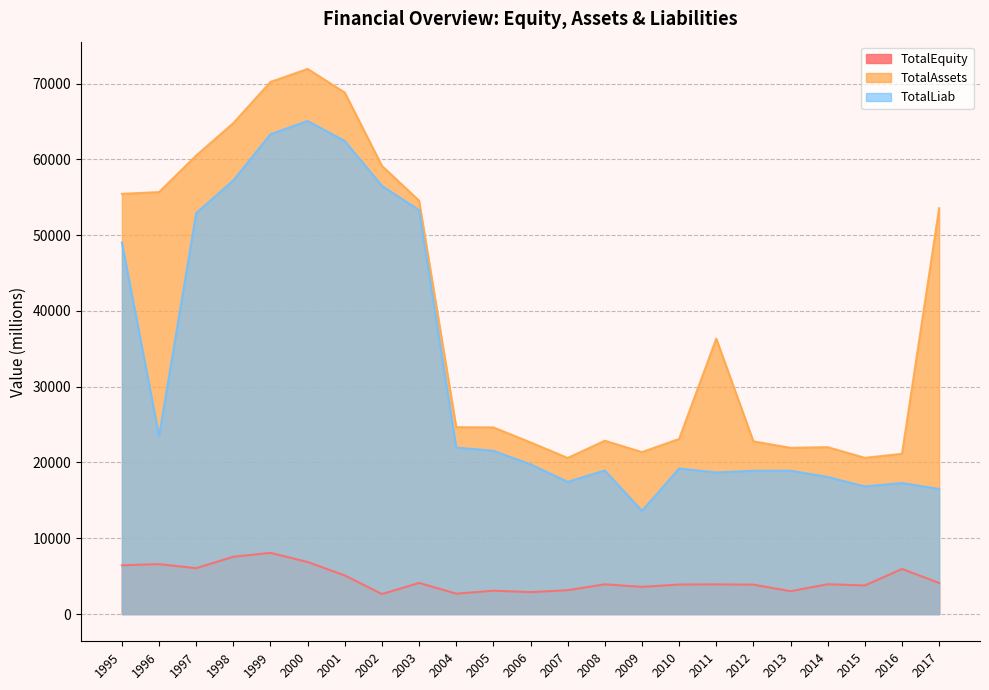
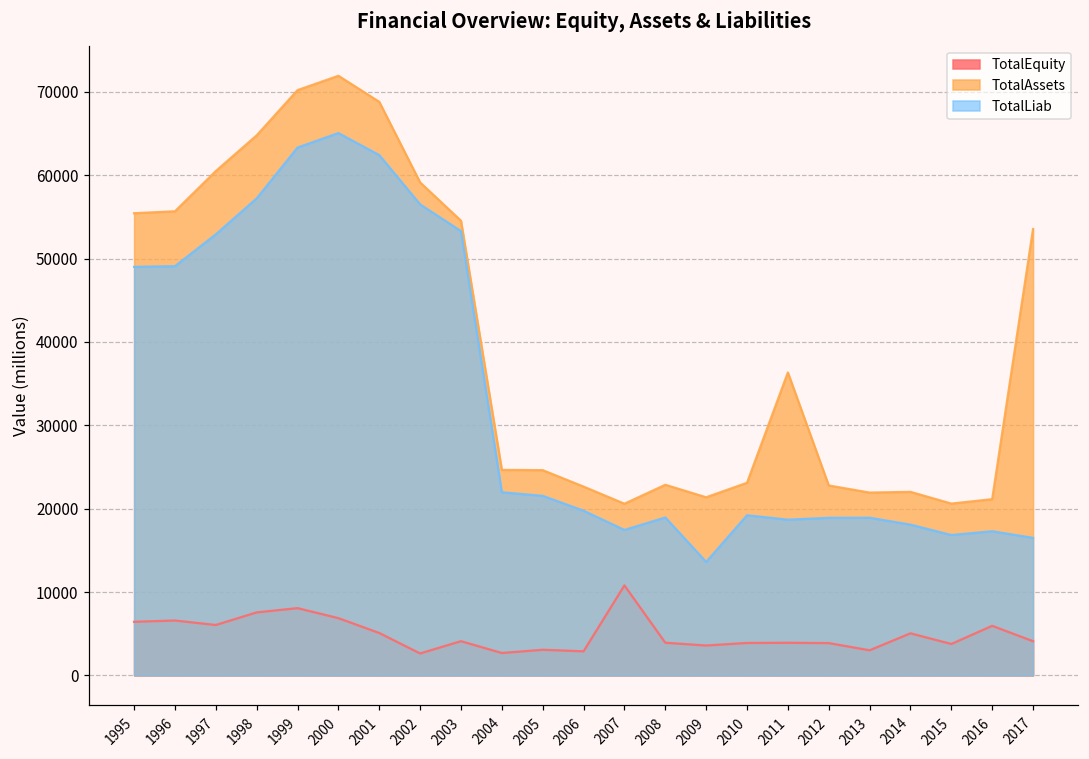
TotalLiab, 1996: 23000 -> 49000
TotalEquity, 2007: 3000 -> 11000
TotalEquity, 2014: 4000 -> 5000
